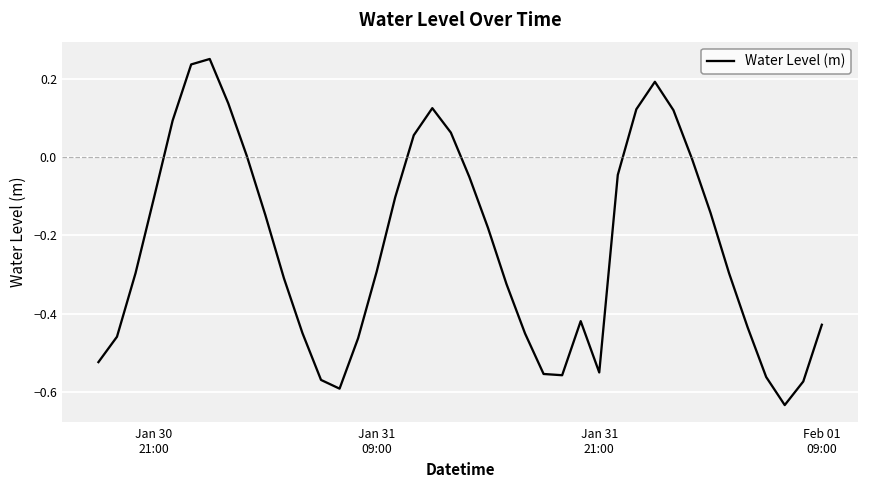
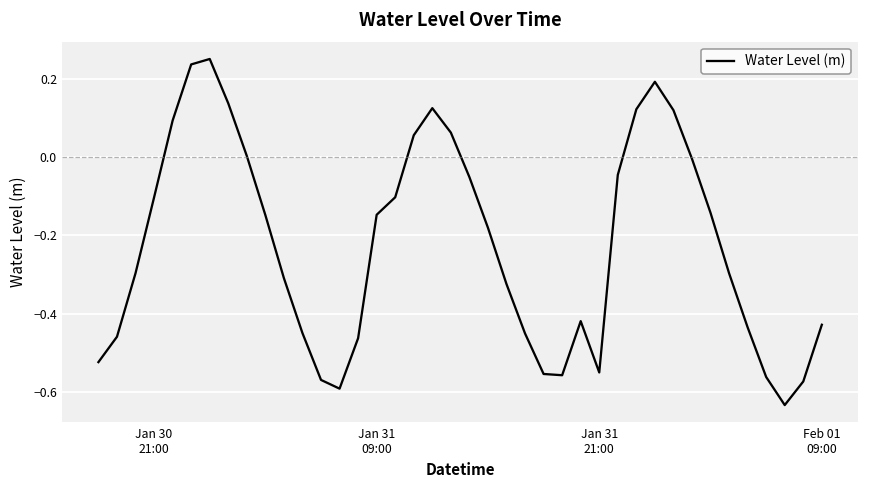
Jan 31 09:00: -0.29 -> -0.15
